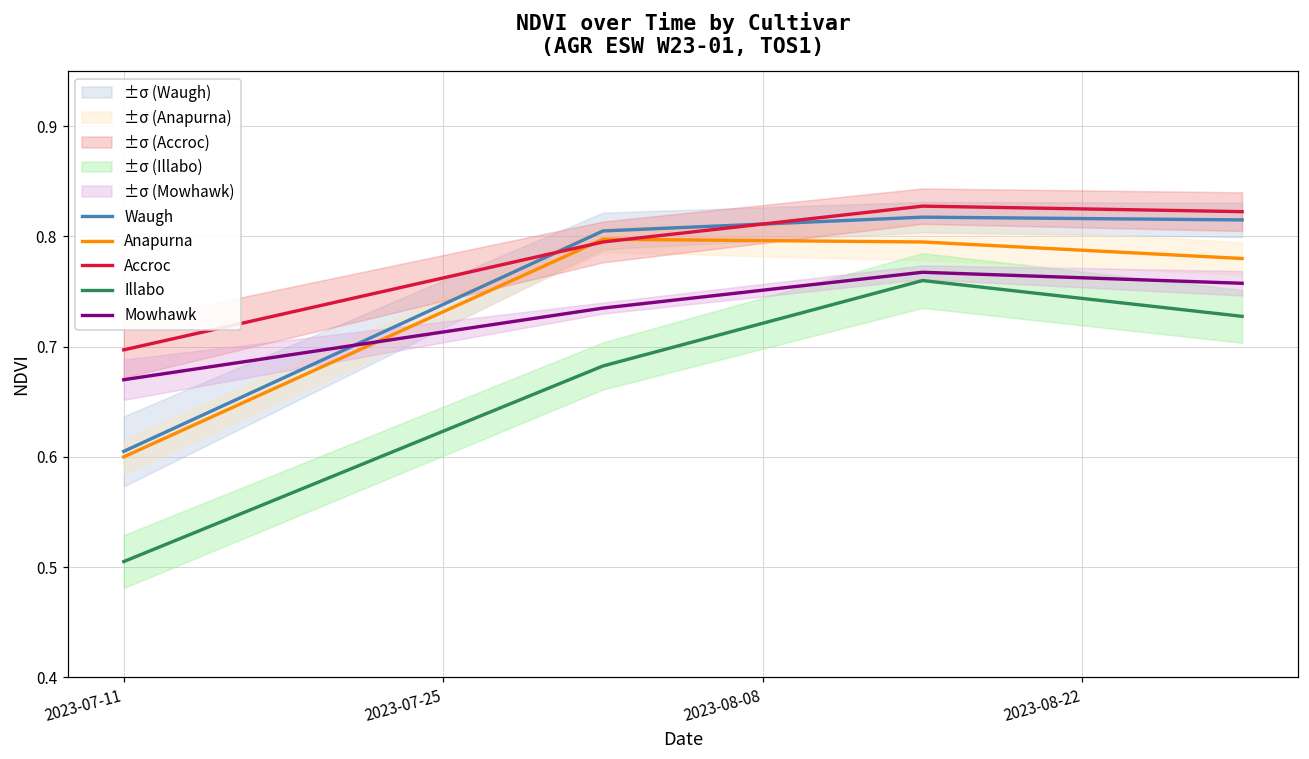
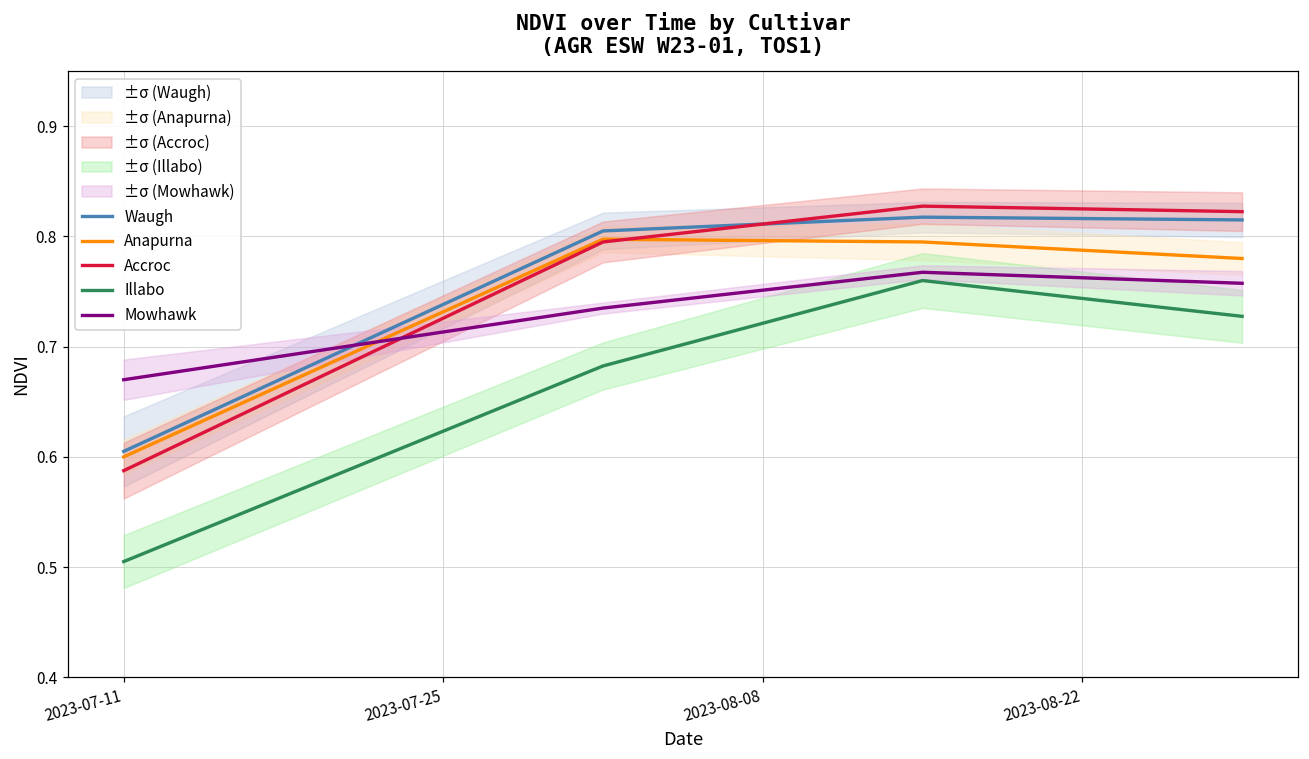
Accroc, 2023-07-11: 0.697 -> 0.588
